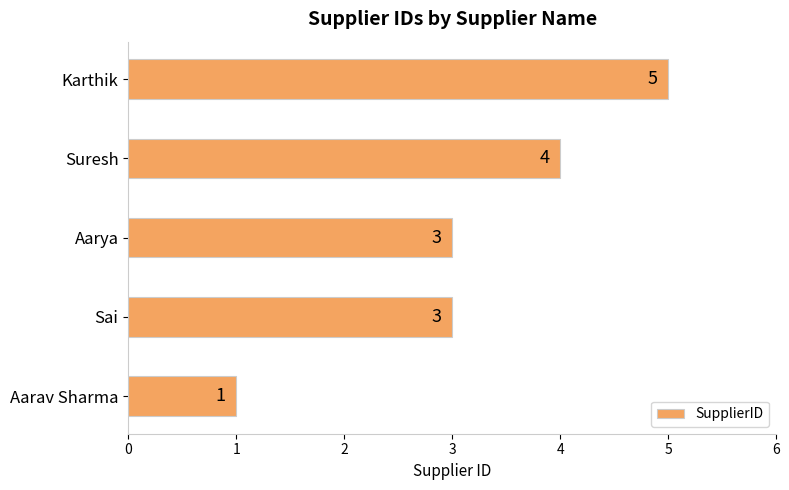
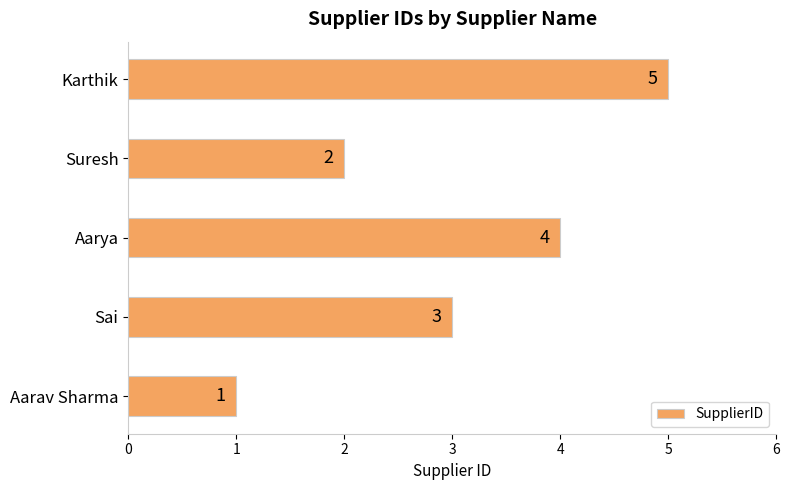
Suresh: 4 -> 2
Aarya: 3 -> 4
